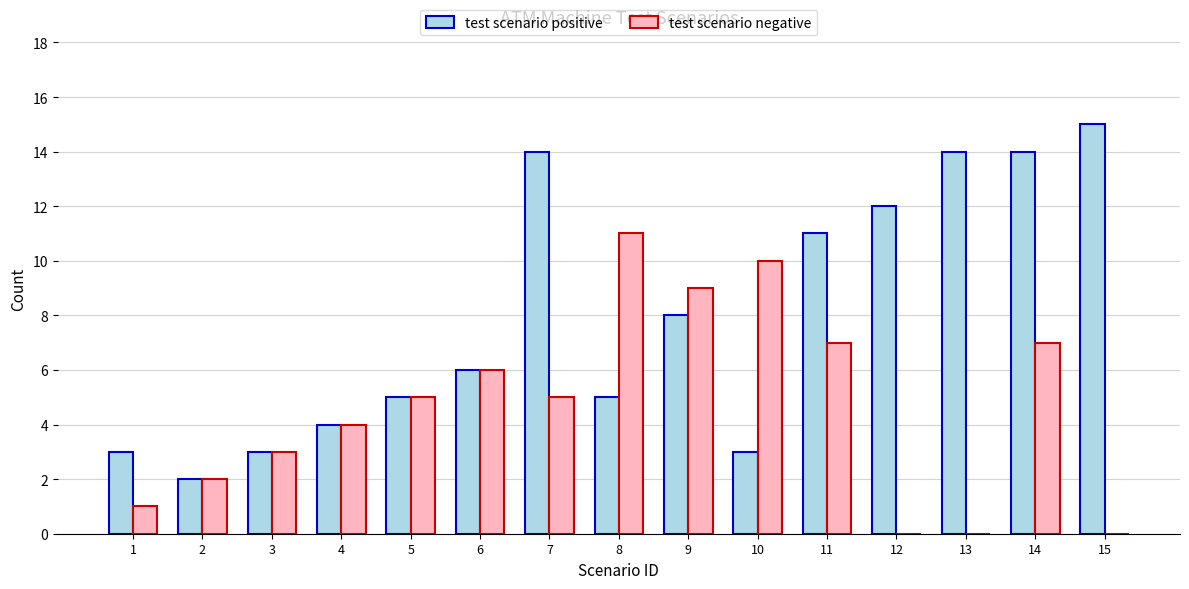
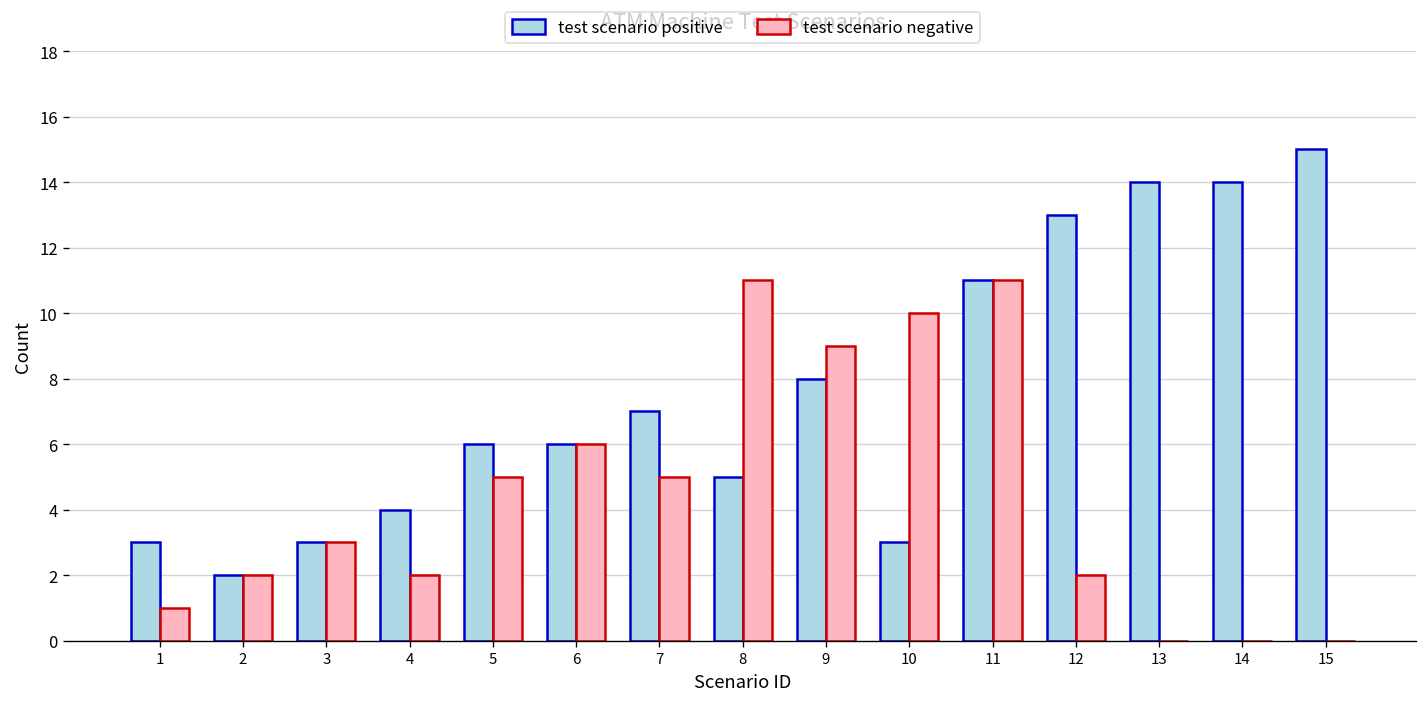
test scenario negative, 4: 4 -> 2
test scenario positive, 5: 5 -> 6
test scenario positive, 7: 14 -> 7
test scenario negative, 11: 7 -> 11
test scenario positive, 12: 12 -> 13
test scenario negative, 12: 0 -> 2
test scenario negative, 14: 7 -> 0
